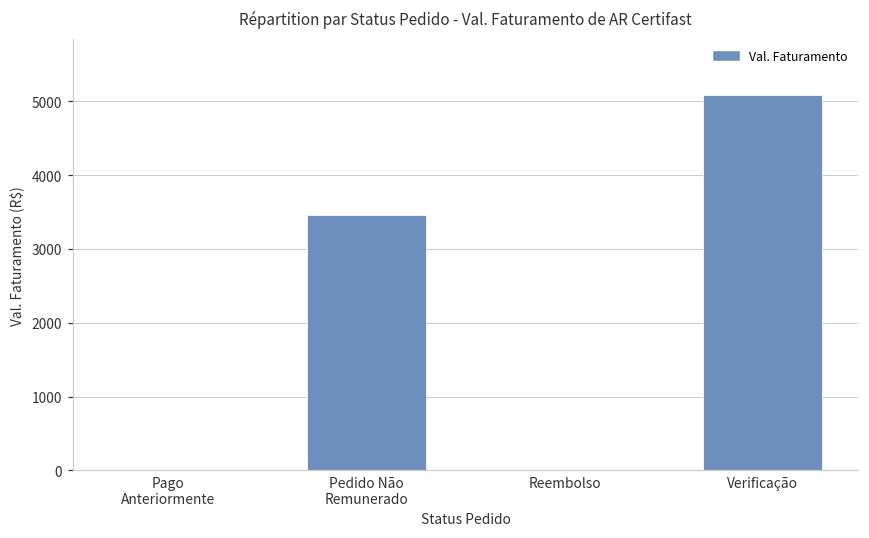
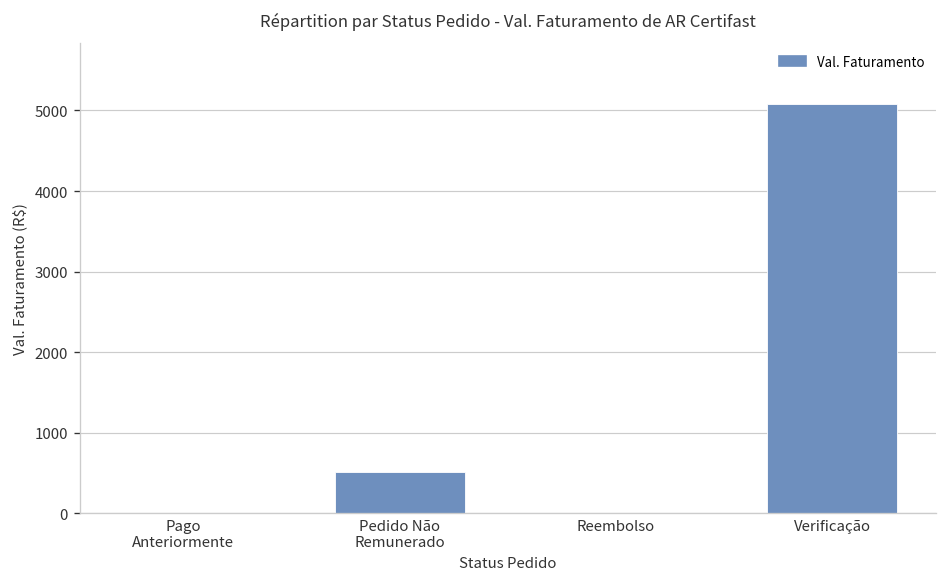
Pedido Não Remunerado: 3500 -> 500
